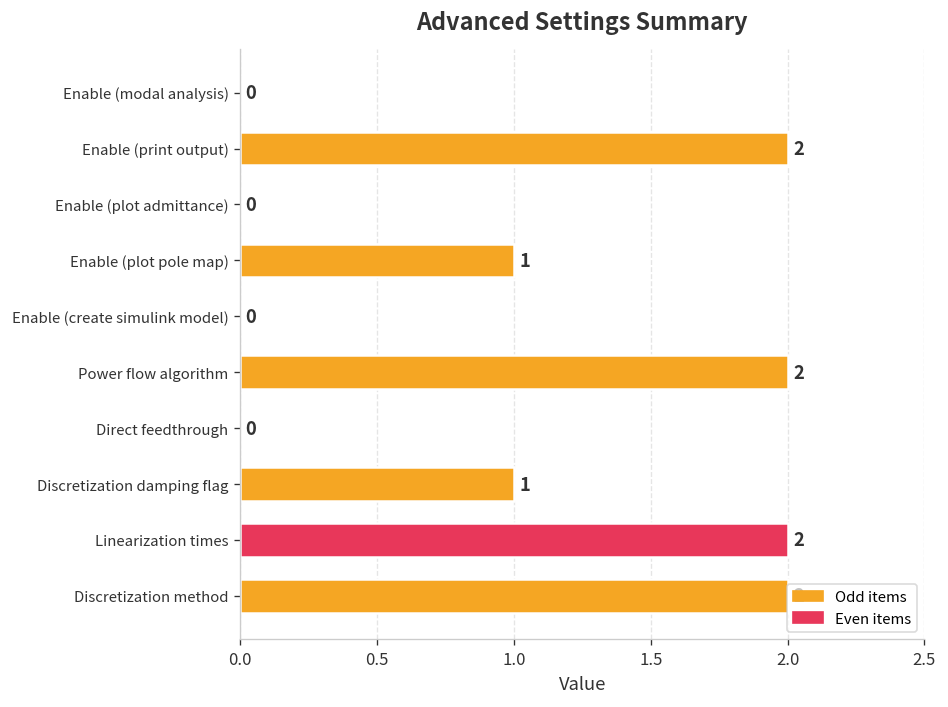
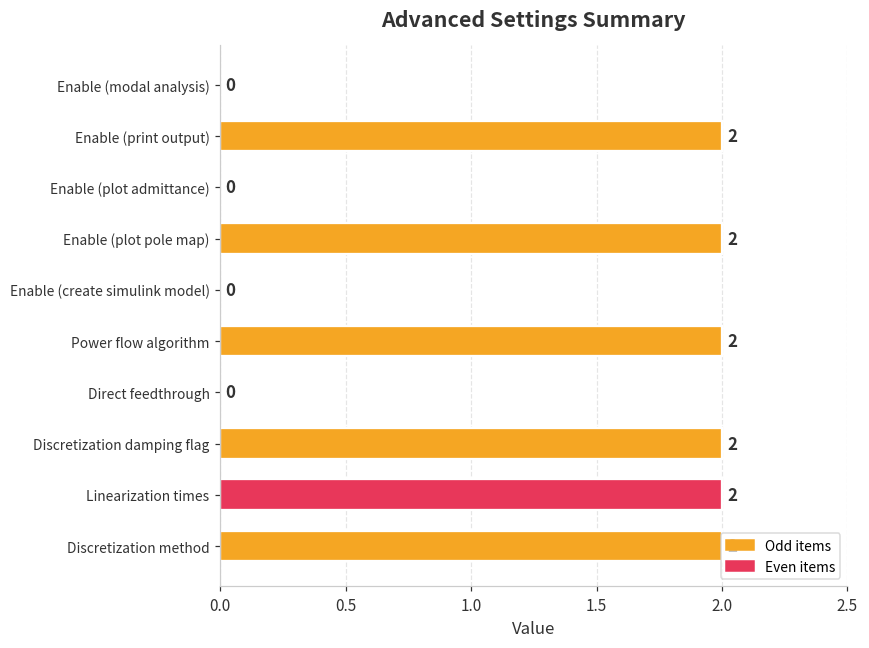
Enable (plot pole map): 1 -> 2
Discretization damping flag: 1 -> 2
